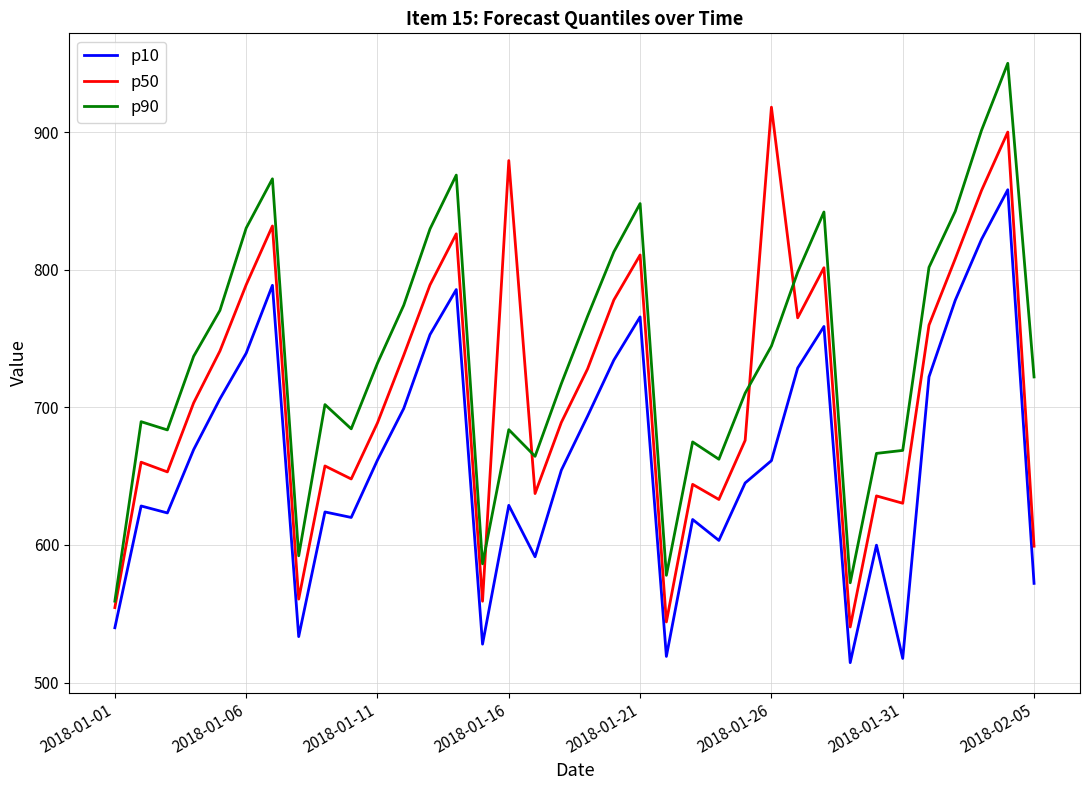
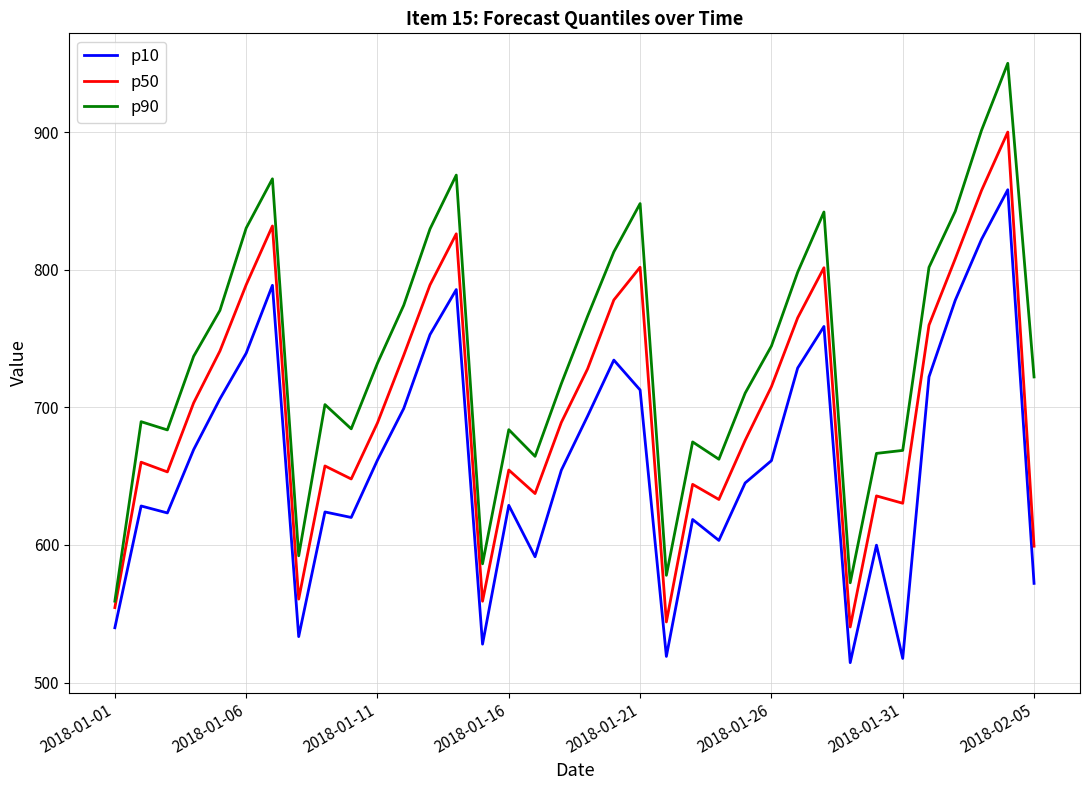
p50, 2018-01-16: 879 -> 654
p10, 2018-01-21: 766 -> 713
p50, 2018-01-21: 811 -> 802
p50, 2018-01-26: 918 -> 715
